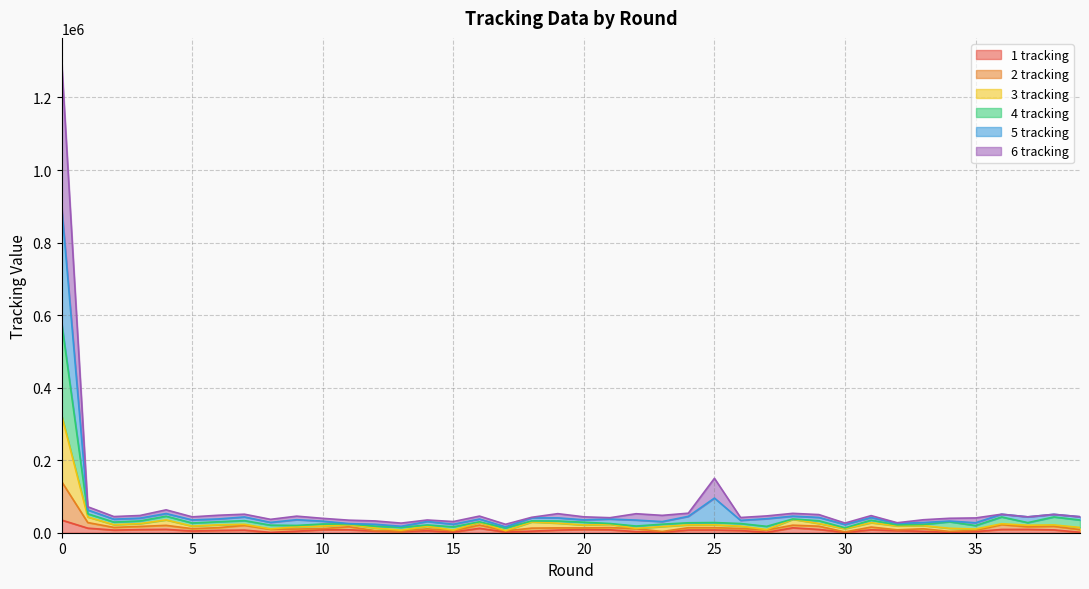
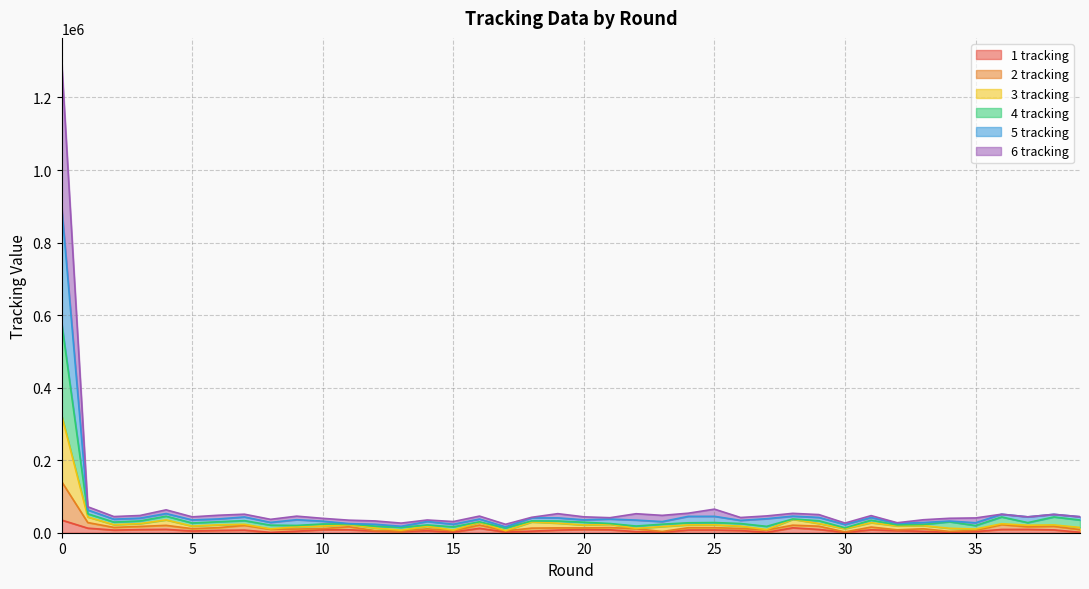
5 tracking, 25: 70000 -> 20000
6 tracking, 25: 50000 -> 20000
